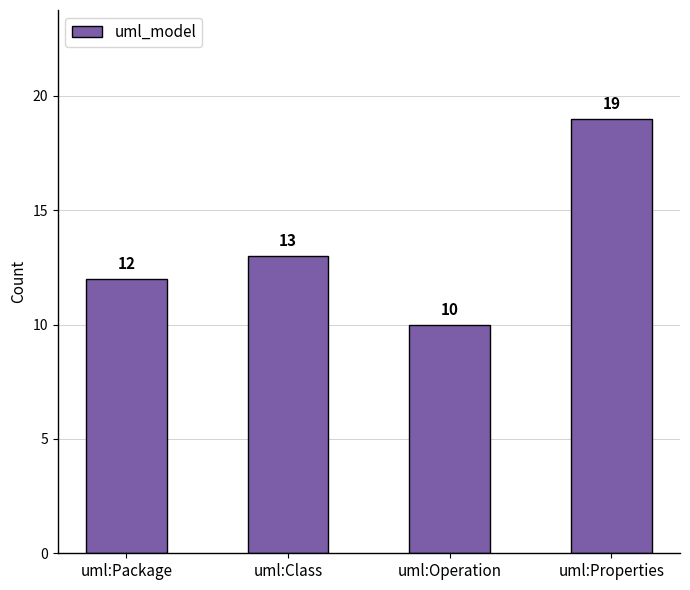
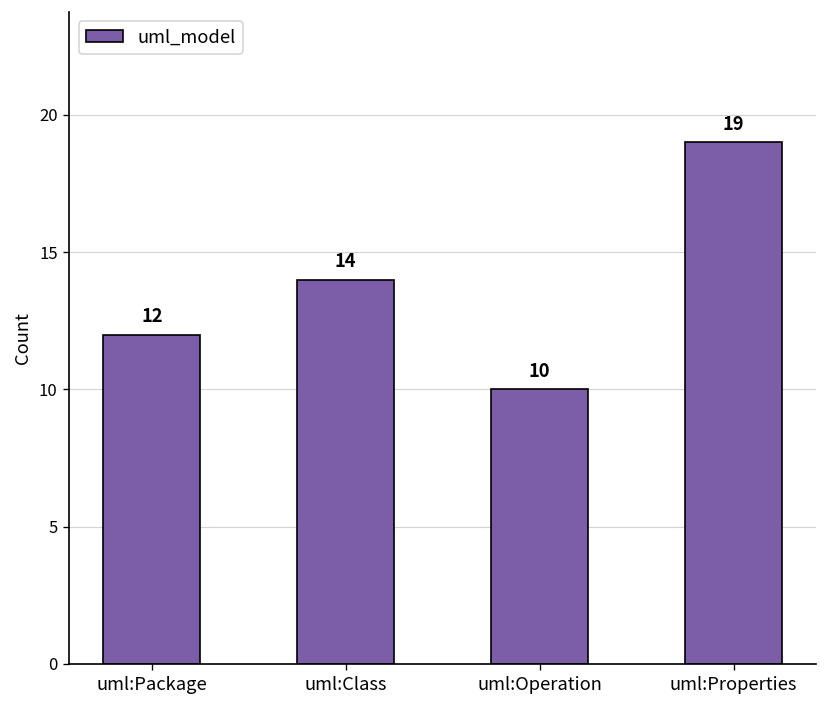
uml:Class: 13 -> 14
